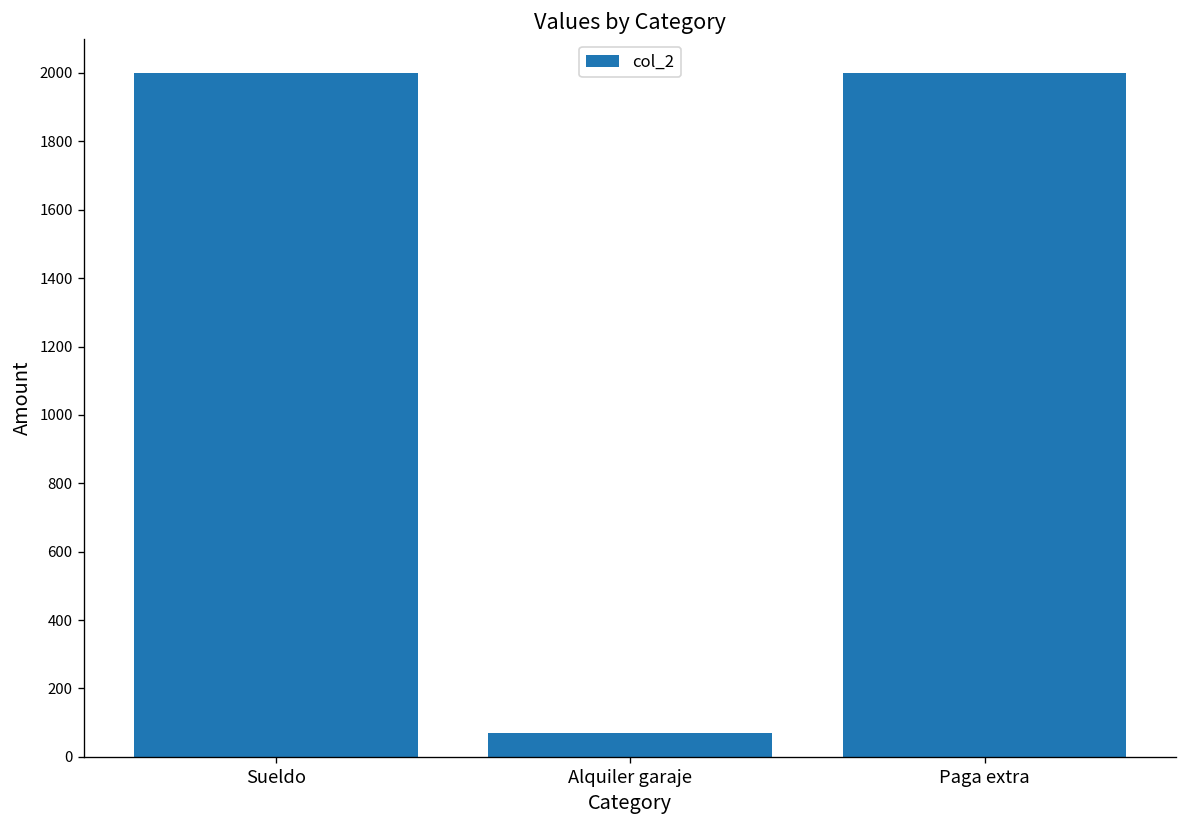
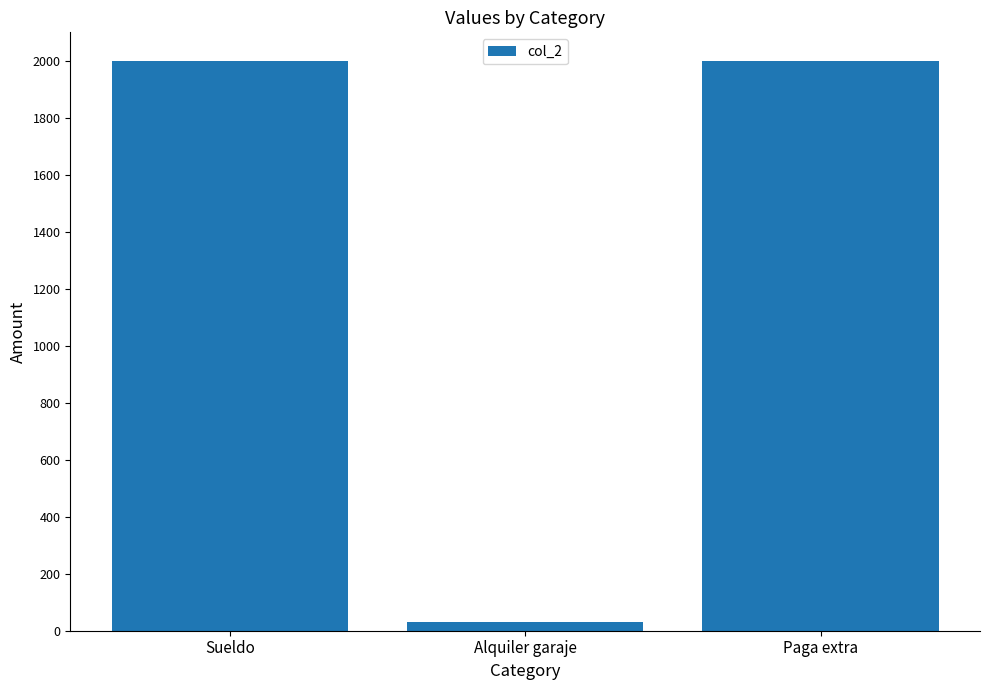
Alquiler garaje: 70 -> 30
